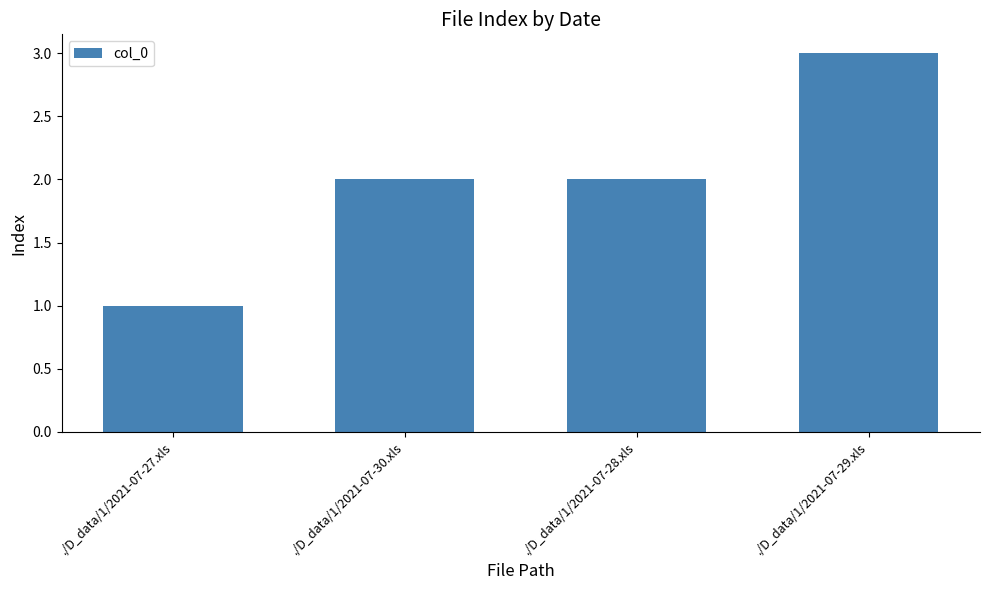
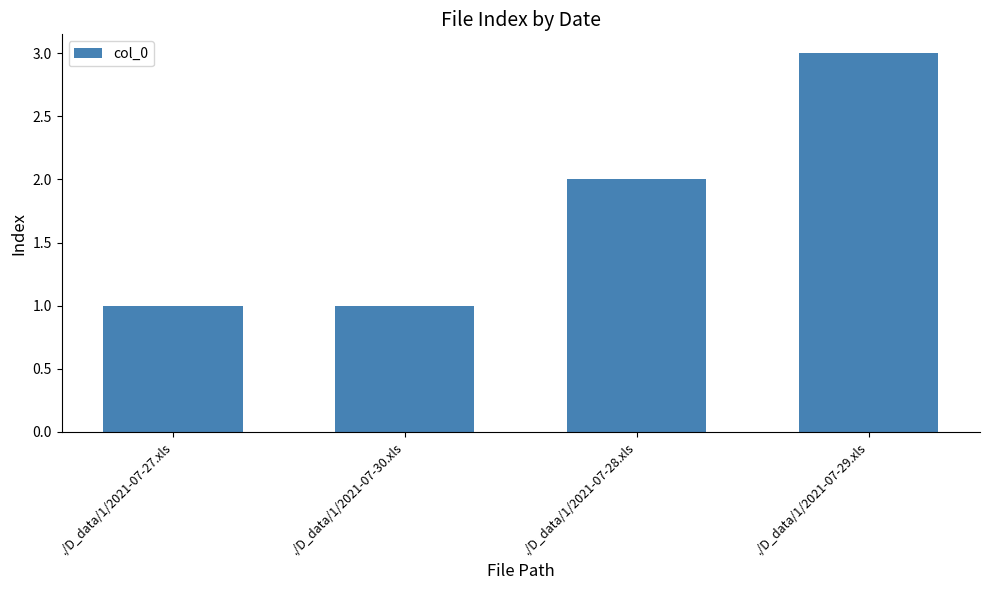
./D_data/1/2021-07-30.xls: 2 -> 1
